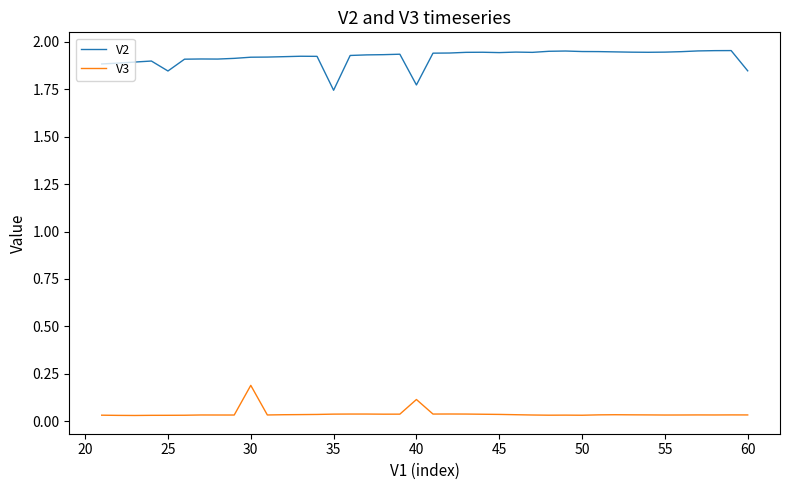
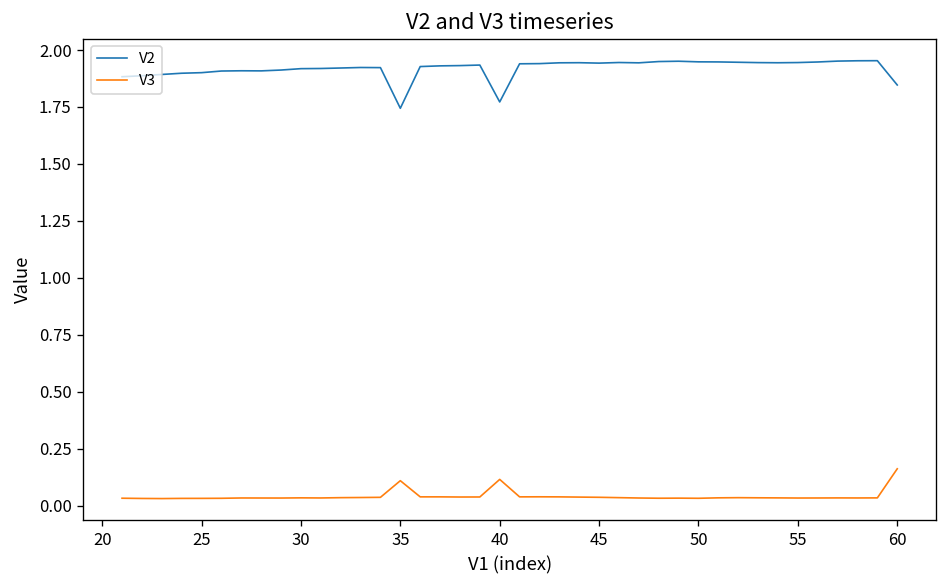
V2, 25: 1.85 -> 1.90
V3, 30: 0.19 -> 0.03
V3, 35: 0.04 -> 0.11
V3, 60: 0.03 -> 0.16
